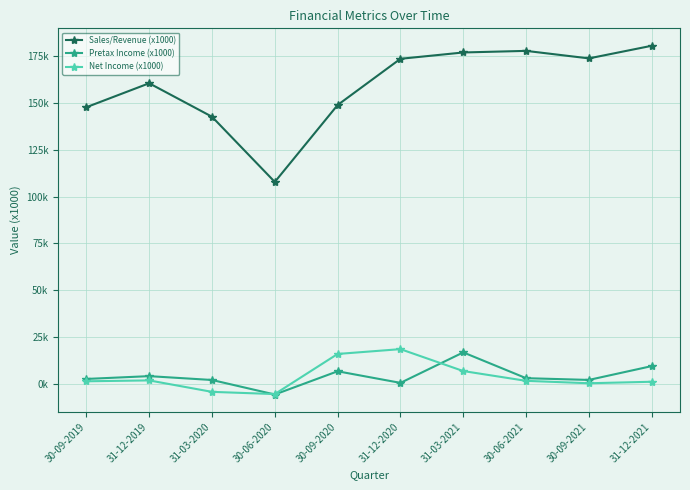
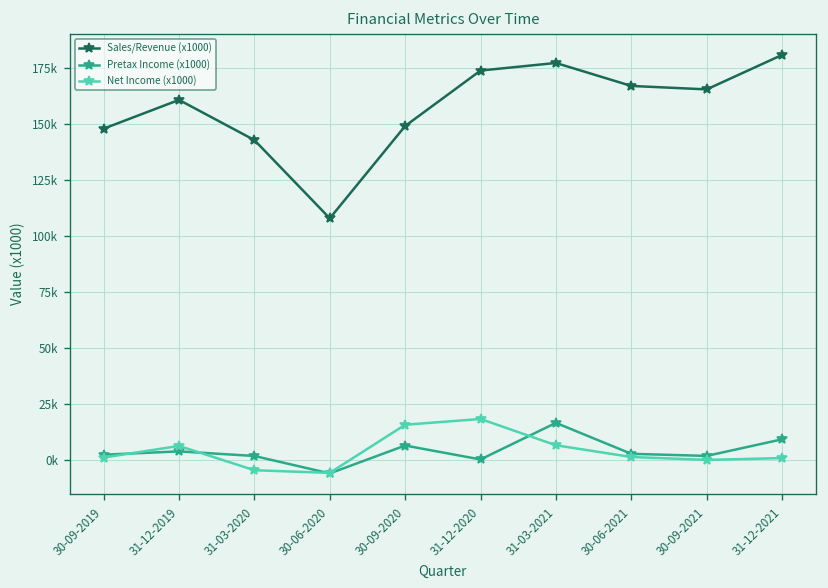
Net Income (x1000), 31-12-2019: 2000 -> 6000
Sales/Revenue (x1000), 30-06-2021: 178000 -> 167000
Sales/Revenue (x1000), 30-09-2021: 174000 -> 165000
